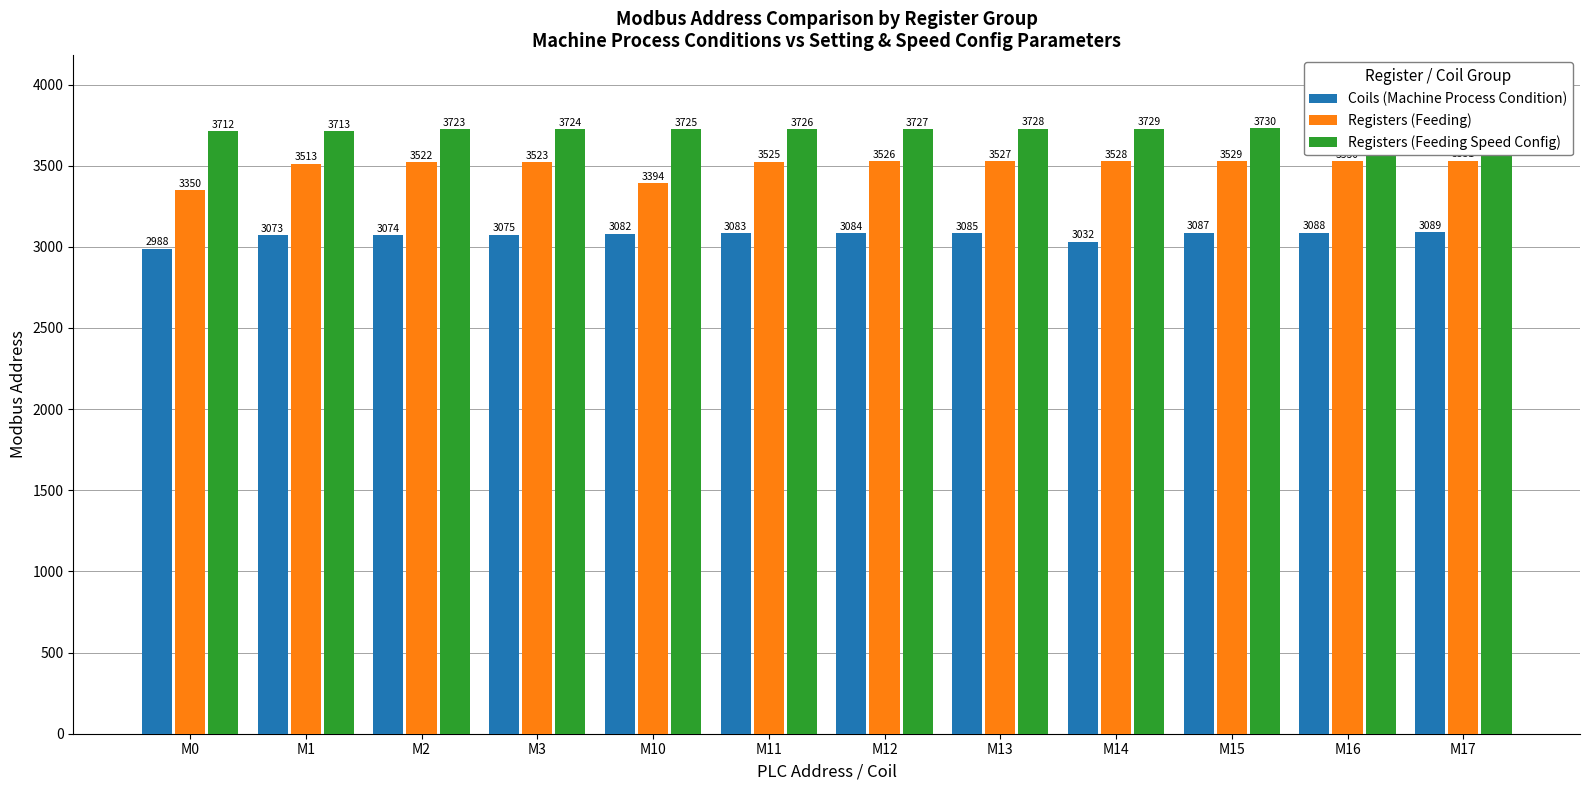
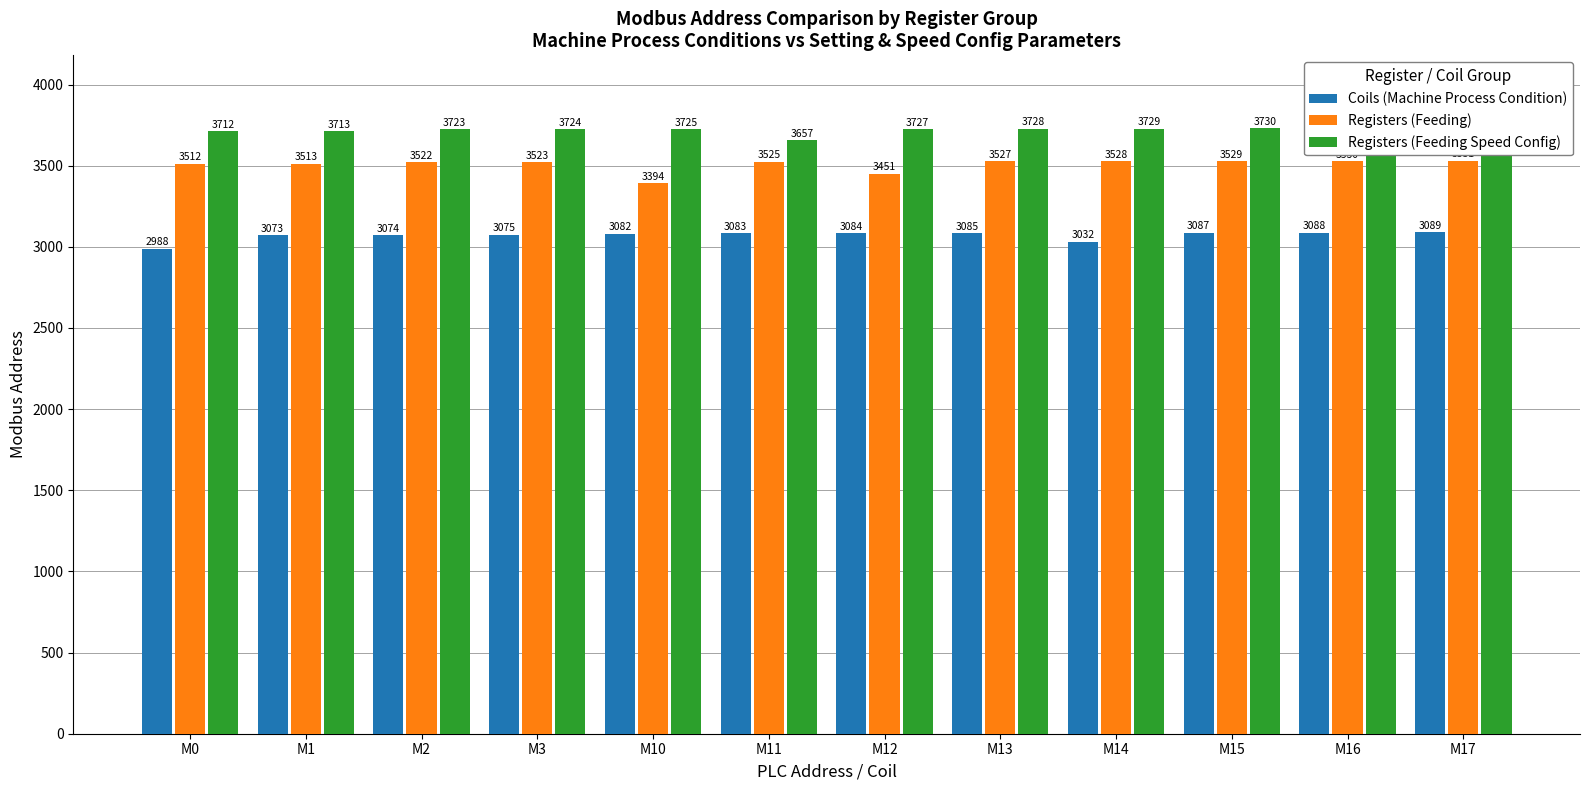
Registers (Feeding), M0: 3350 -> 3512
Registers (Feeding Speed Config), M11: 3726 -> 3657
Registers (Feeding), M12: 3526 -> 3451
